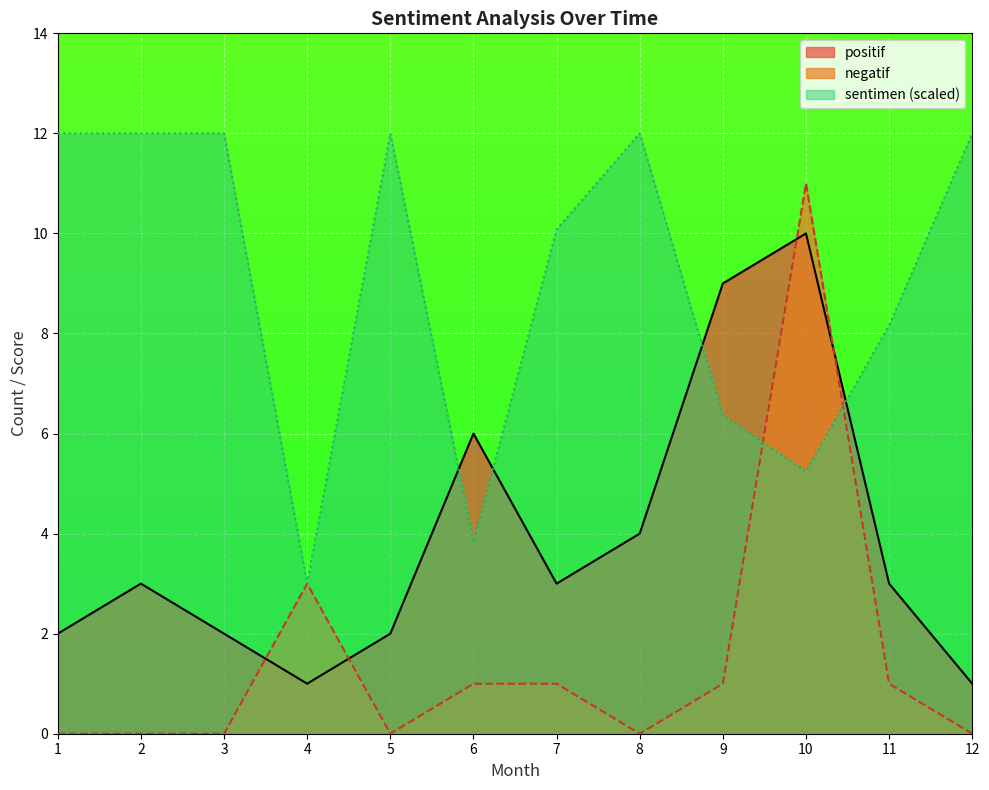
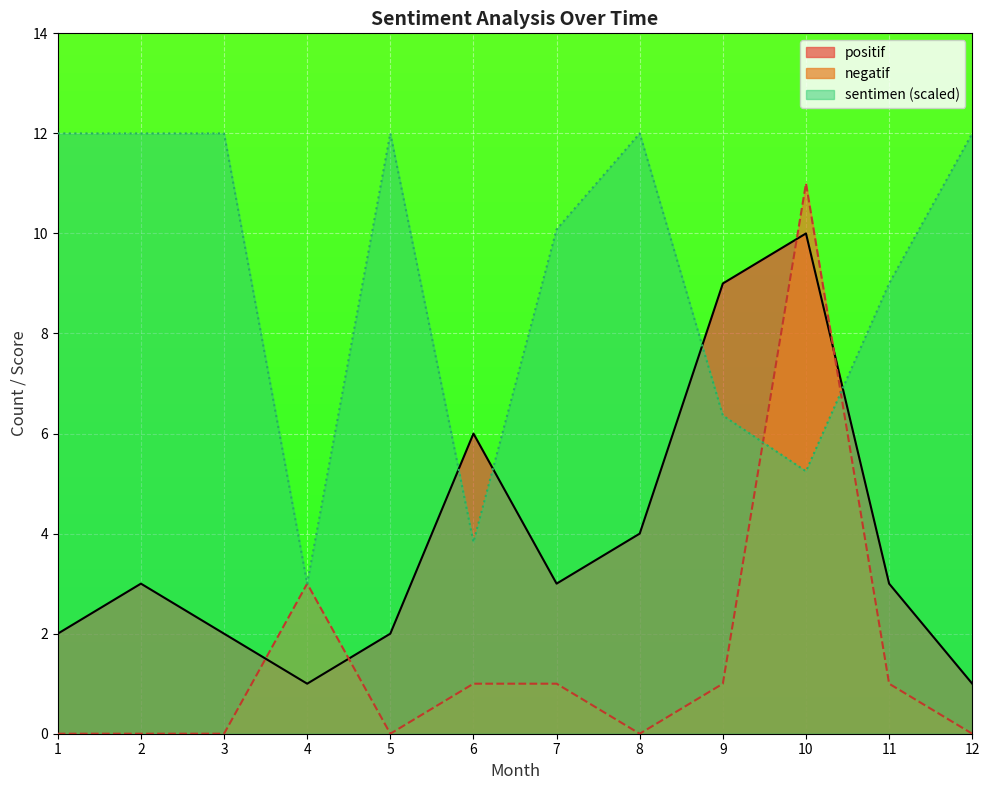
sentimen (scaled), 11: 8.2 -> 9.0
